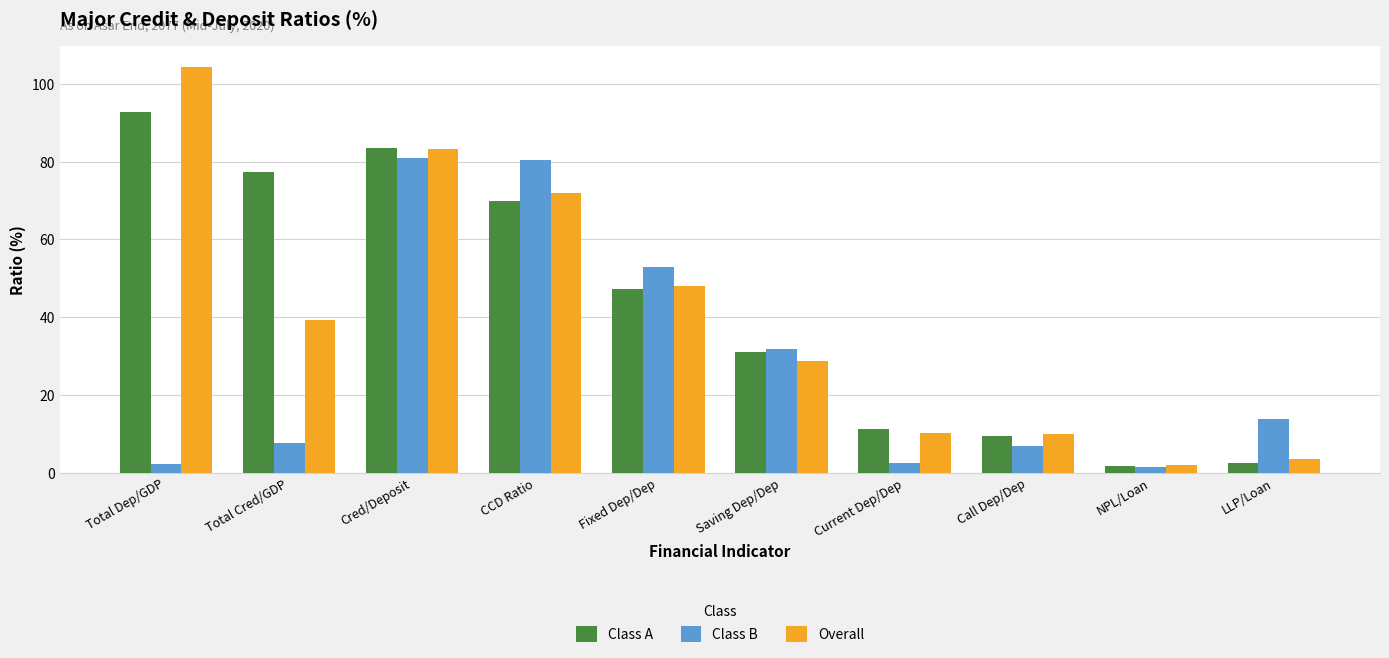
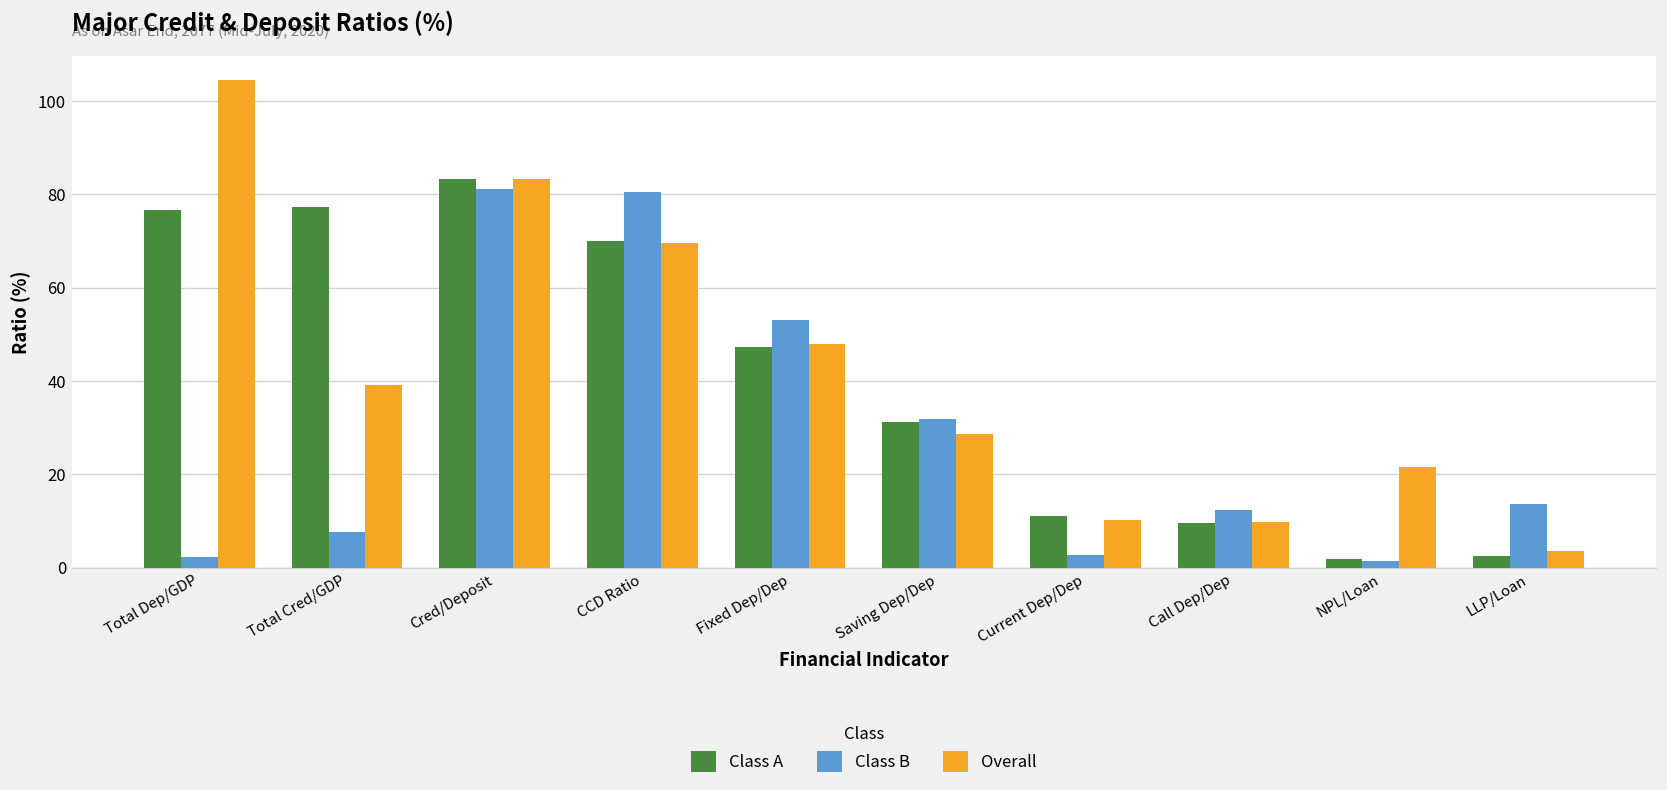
Class A, Total Dep/GDP: 93 -> 77
Overall, CCD Ratio: 72 -> 70
Class B, Call Dep/Dep: 7 -> 12
Overall, NPL/Loan: 2 -> 21
